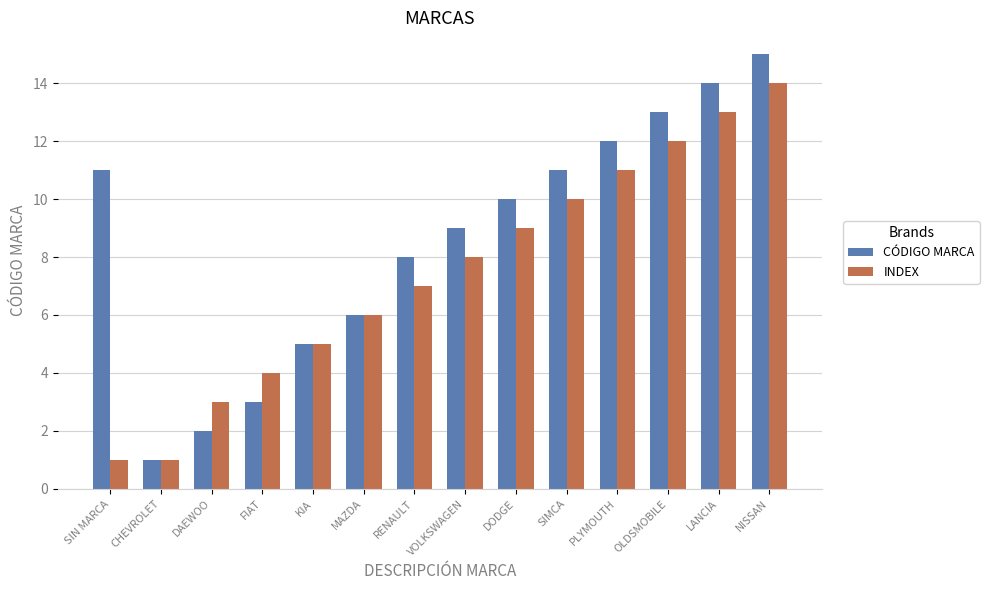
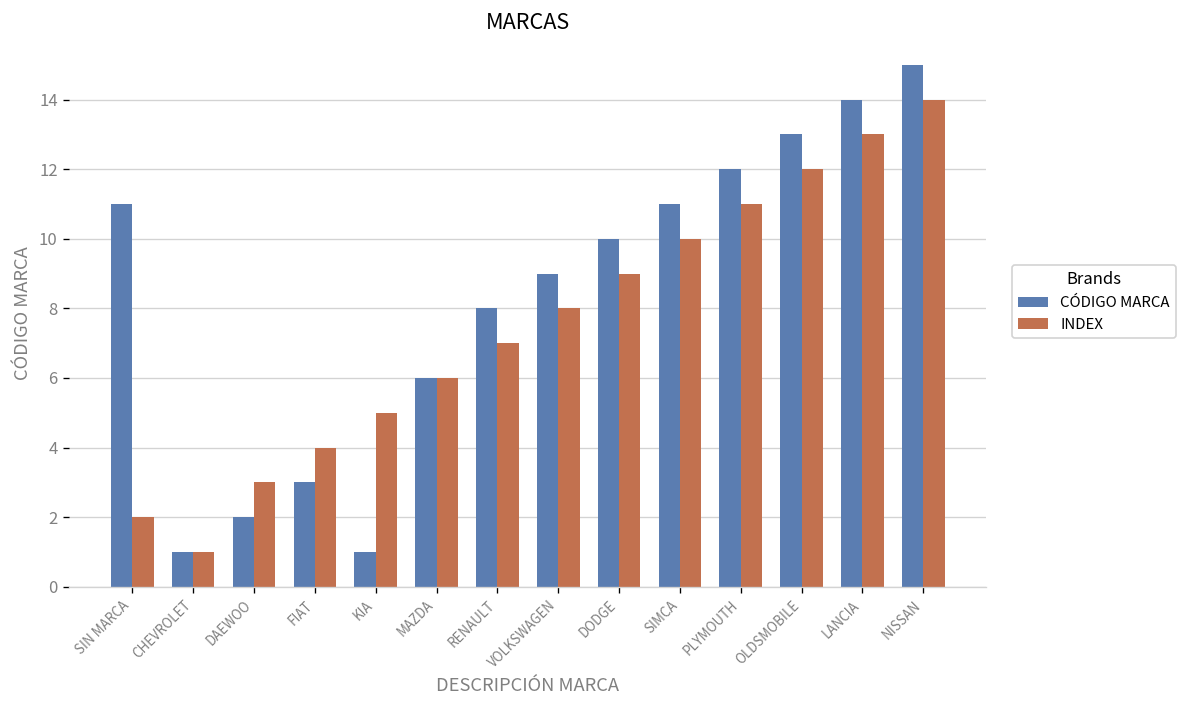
INDEX, SIN MARCA: 1 -> 2
CÓDIGO MARCA, KIA: 5 -> 1
